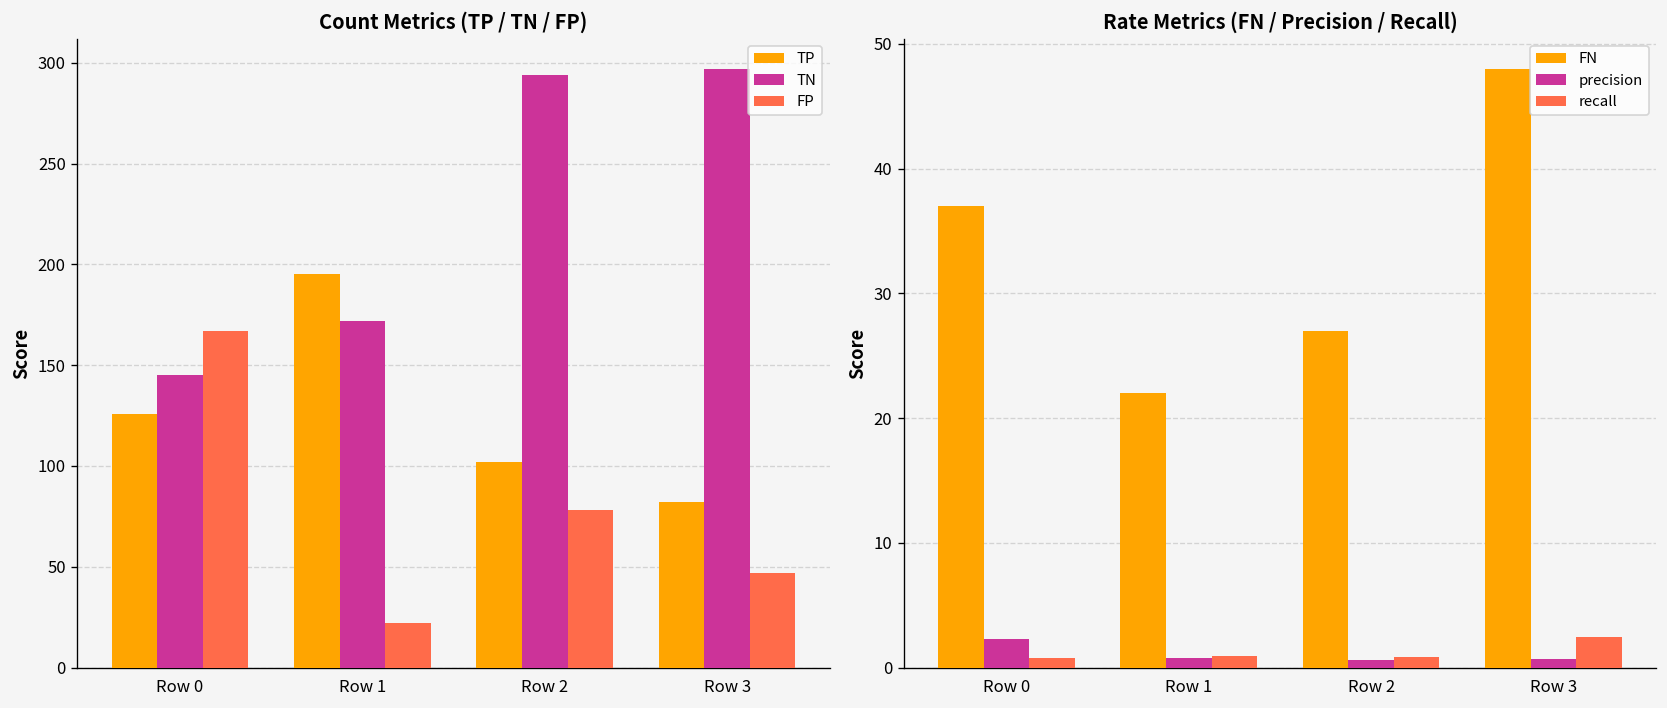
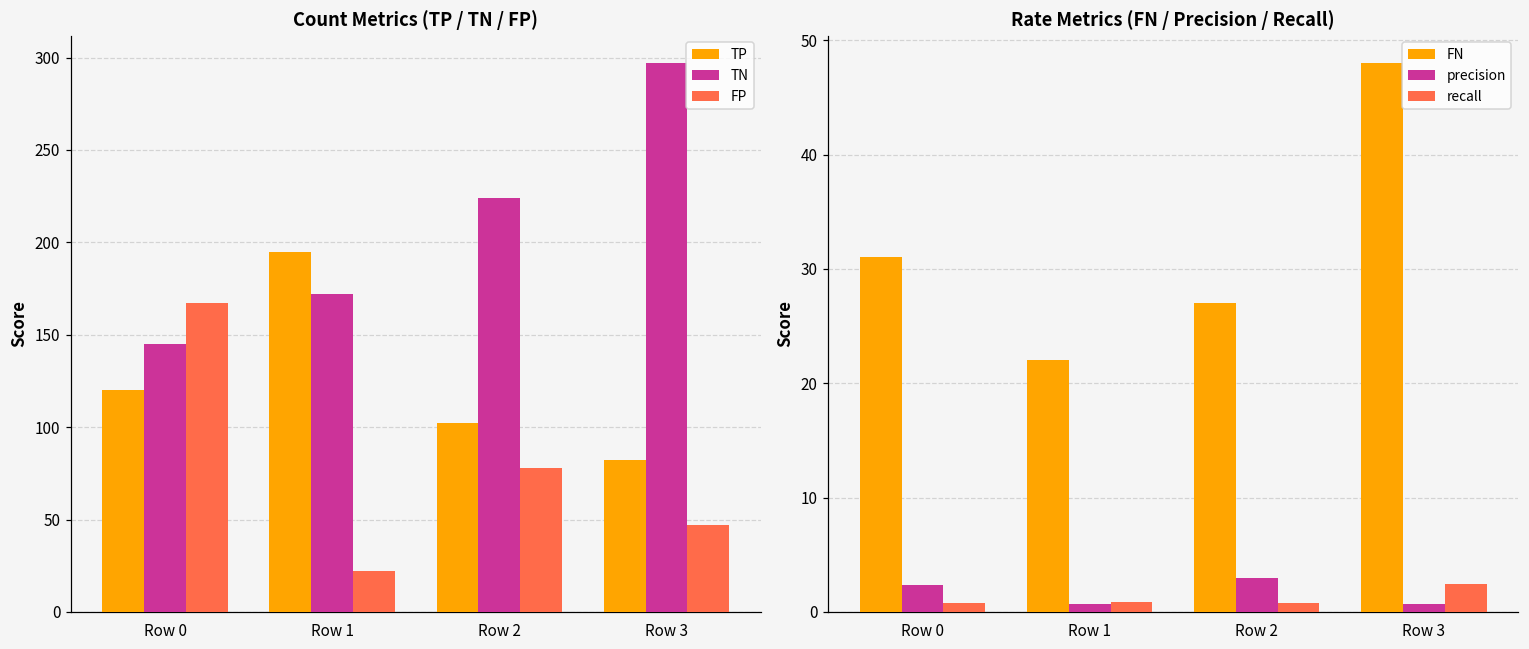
Count Metrics (TP / TN / FP), TP, Row 0: 126 -> 120
Count Metrics (TP / TN / FP), TN, Row 2: 294 -> 224
Rate Metrics (FN / Precision / Recall), FN, Row 0: 37 -> 31
Rate Metrics (FN / Precision / Recall), precision, Row 2: 0.6 -> 3.0
